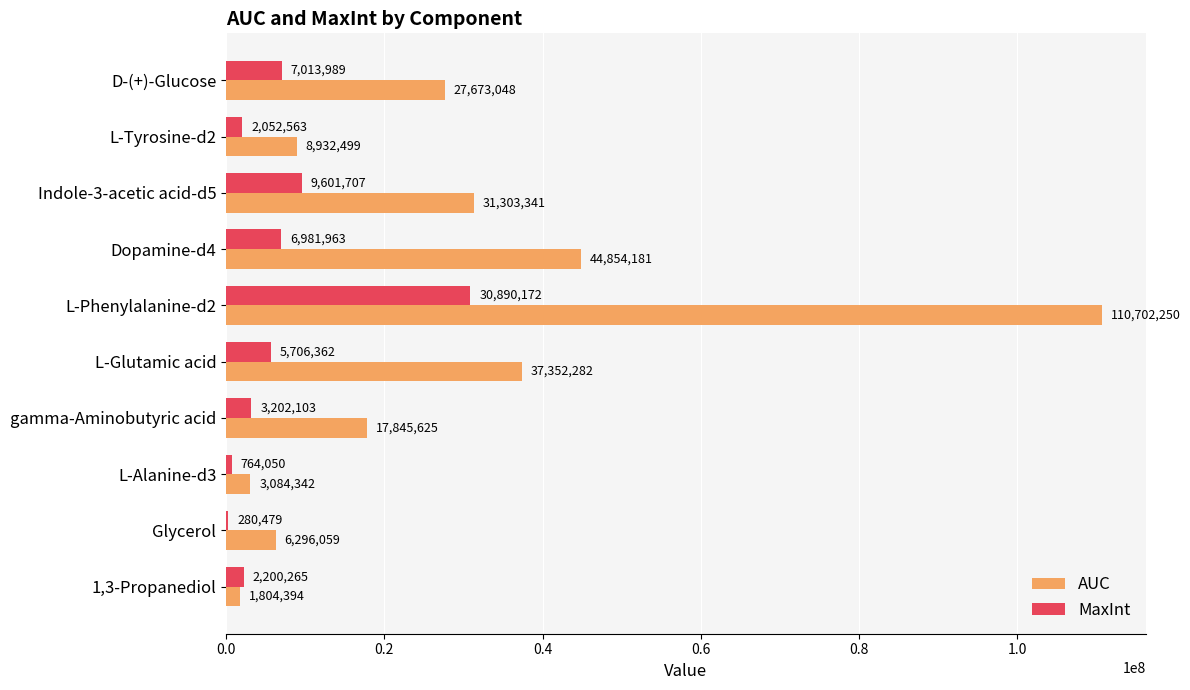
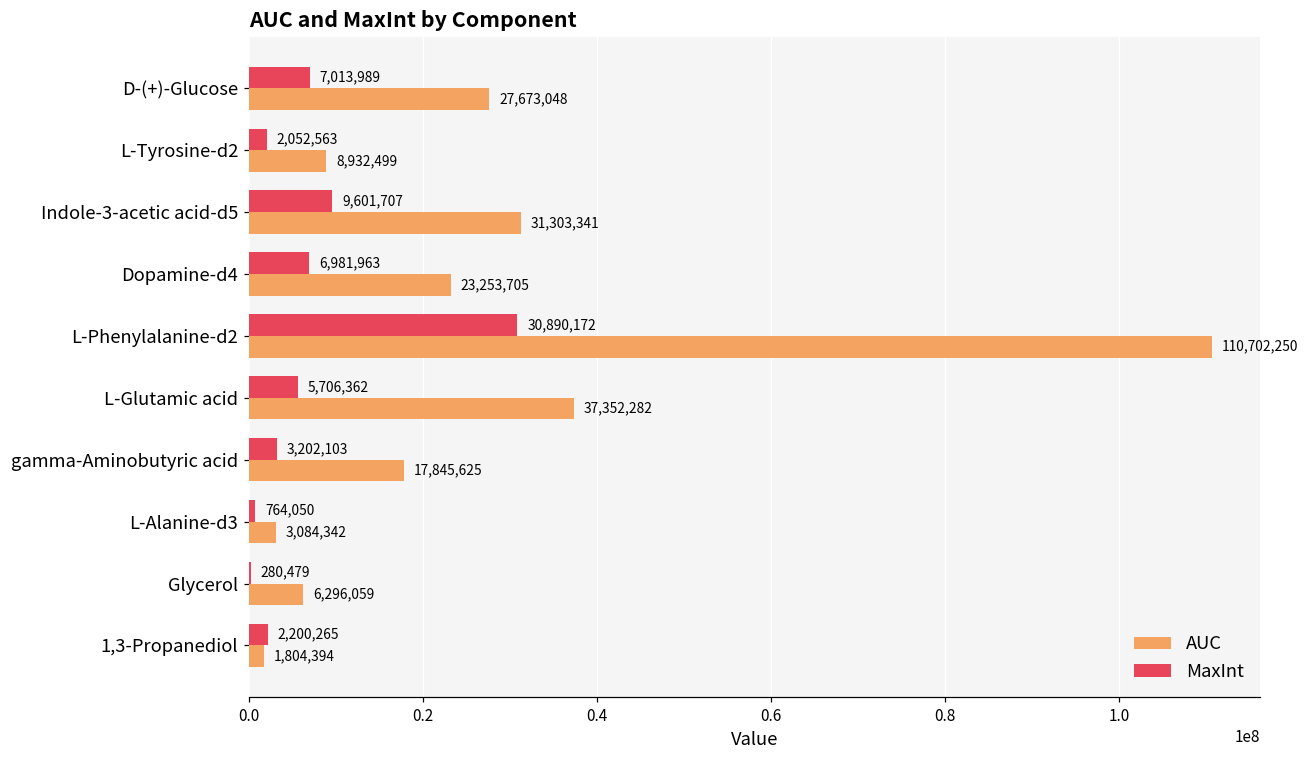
AUC, Dopamine-d4: 44,854,181 -> 23,253,705
